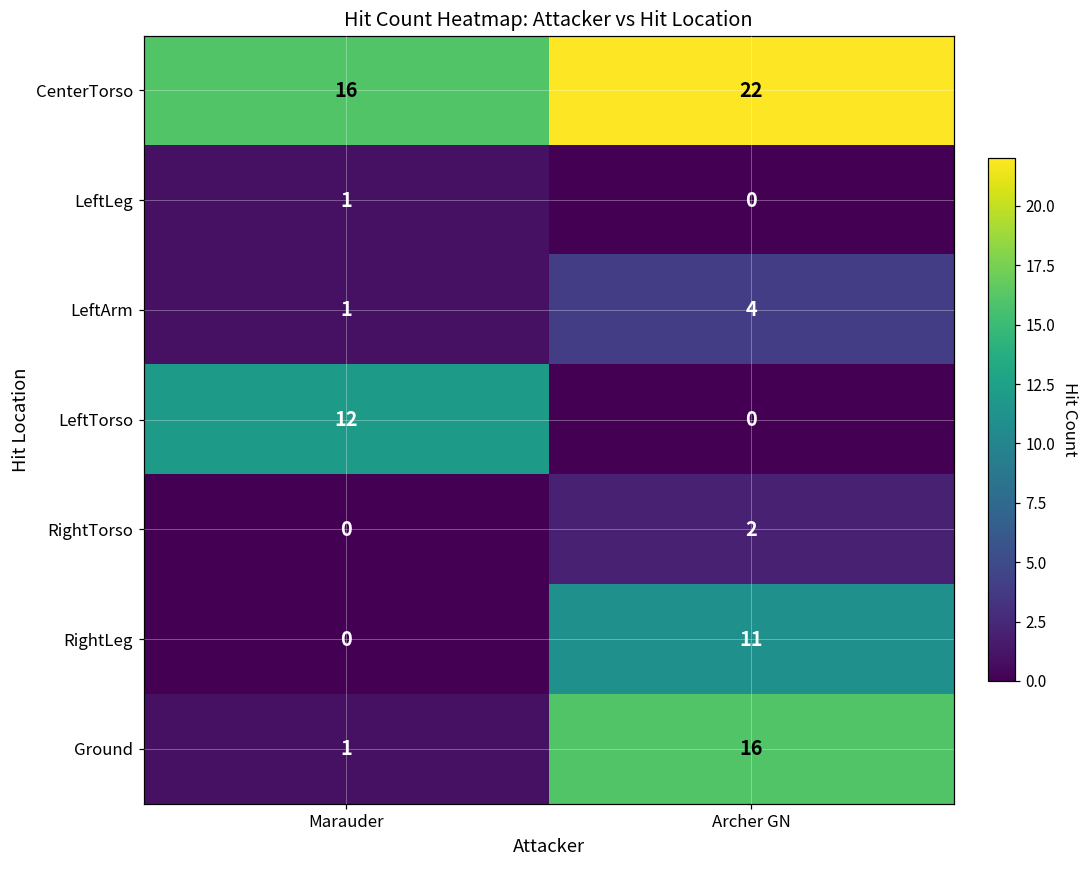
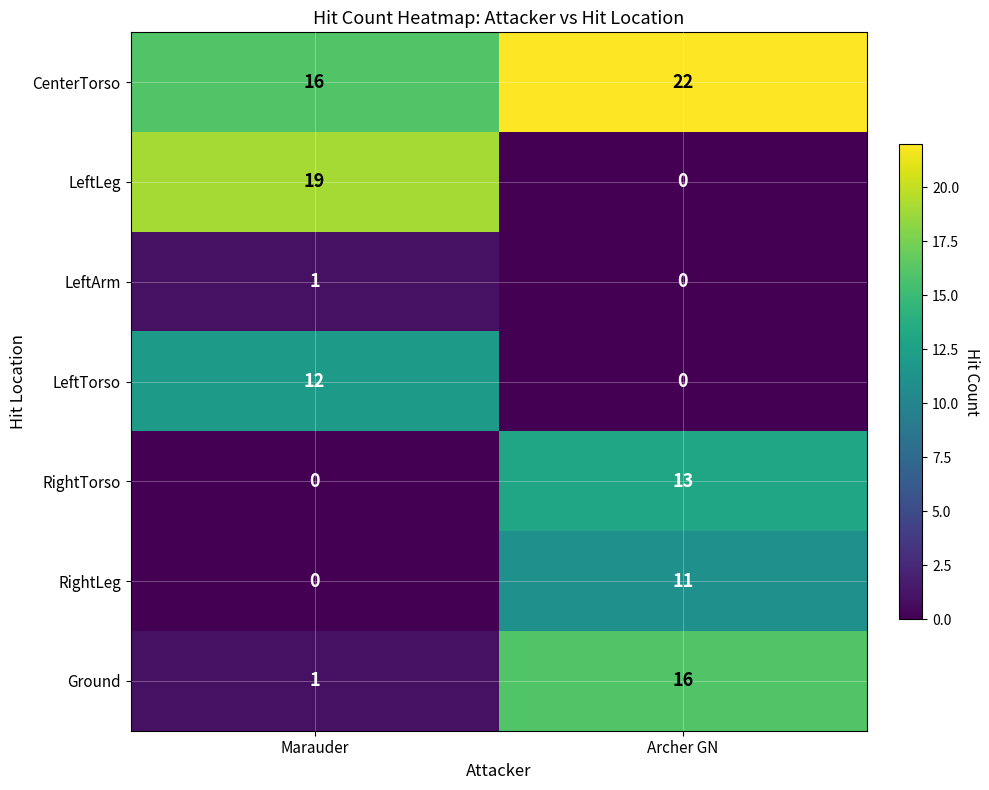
LeftLeg, Marauder: 1 -> 19
LeftArm, Archer GN: 4 -> 0
RightTorso, Archer GN: 2 -> 13
